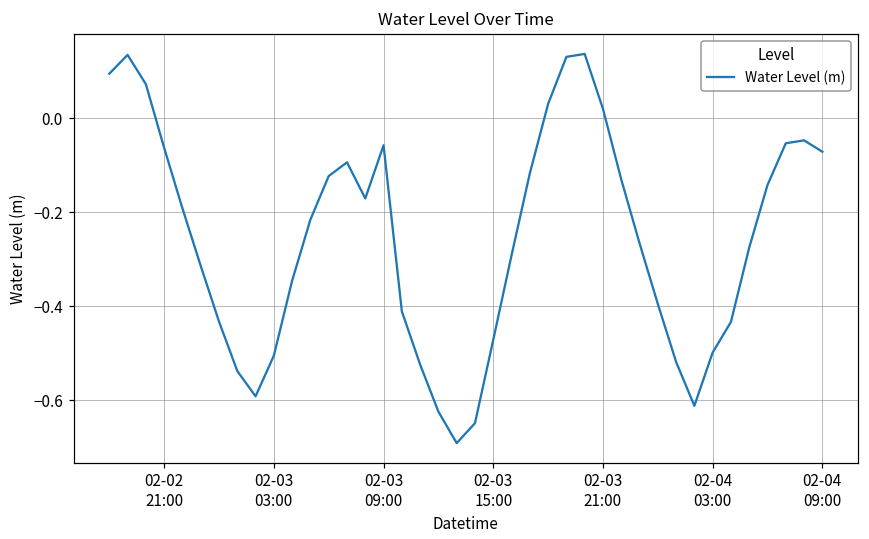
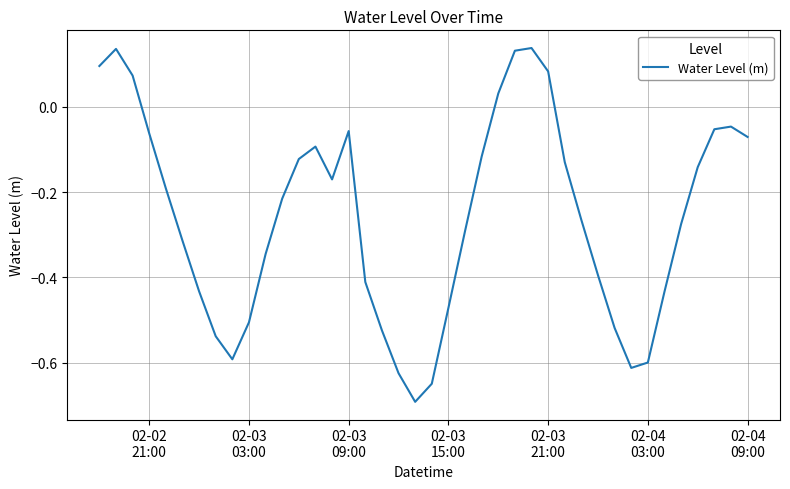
02-03 21:00: 0.02 -> 0.08
02-04 03:00: -0.50 -> -0.60
